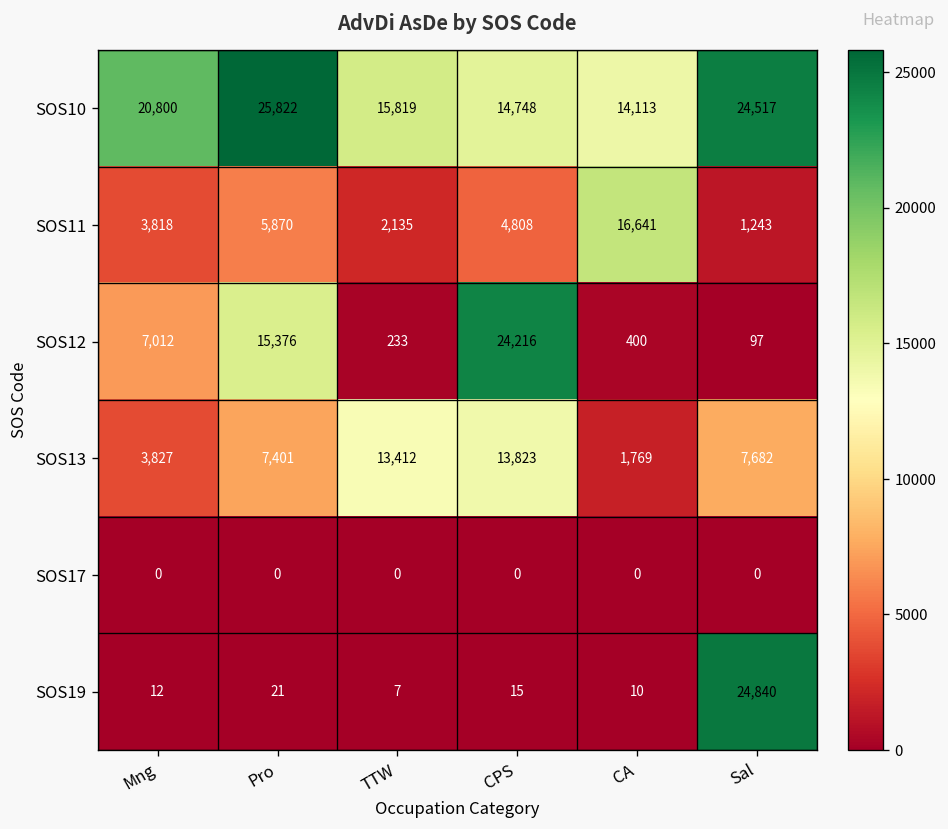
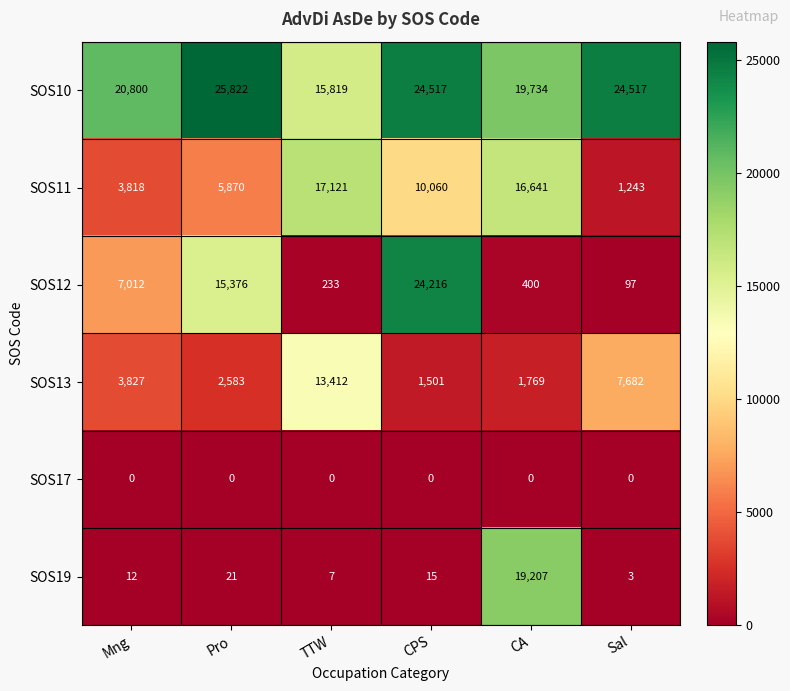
SOS10, CPS: 14,748 -> 24,517
SOS10, CA: 14,113 -> 19,734
SOS11, TTW: 2,135 -> 17,121
SOS11, CPS: 4,808 -> 10,060
SOS13, Pro: 7,401 -> 2,583
SOS13, CPS: 13,823 -> 1,501
SOS19, CA: 10 -> 19,207
SOS19, Sal: 24,840 -> 3
